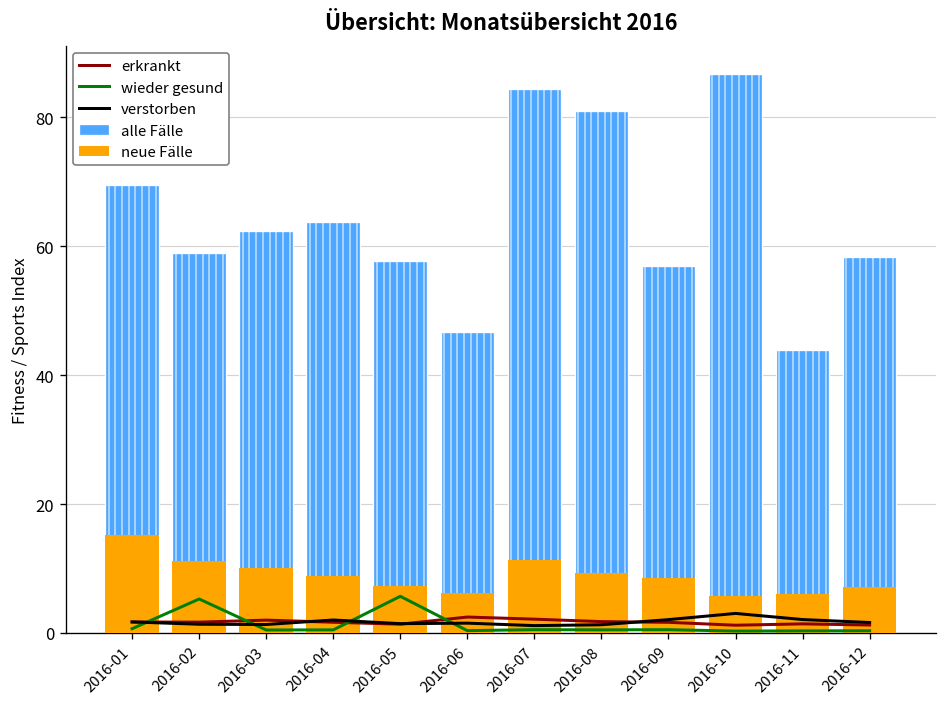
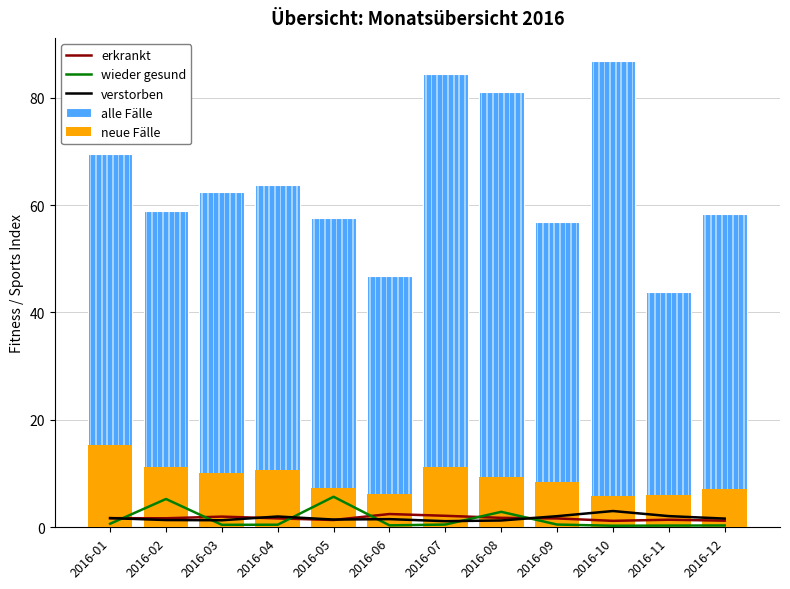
neue Fälle, 2016-04: 9 -> 11
wieder gesund, 2016-08: 0 -> 3
